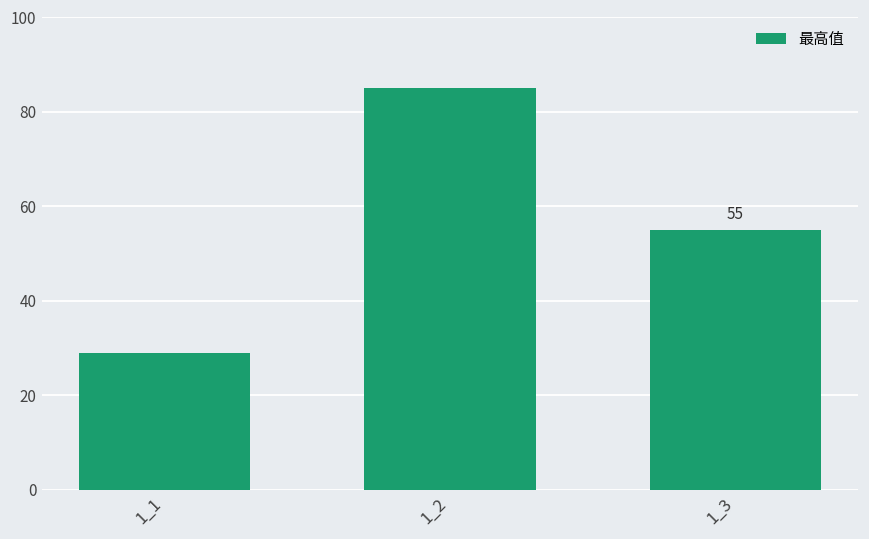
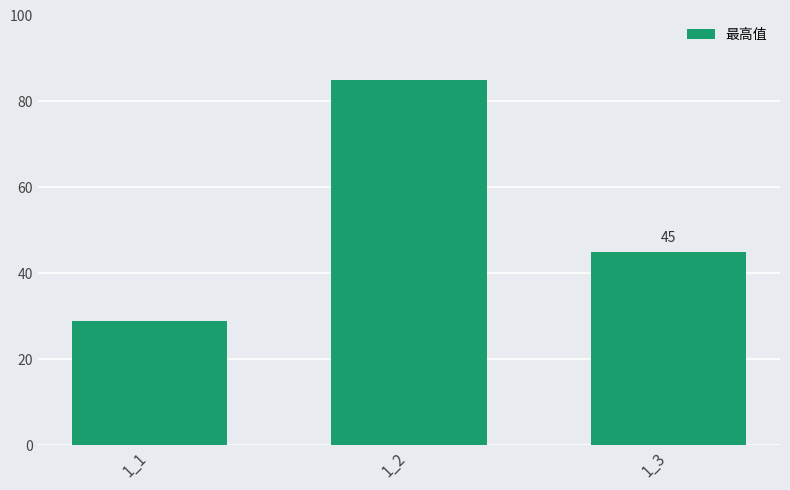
1_3: 55 -> 45
